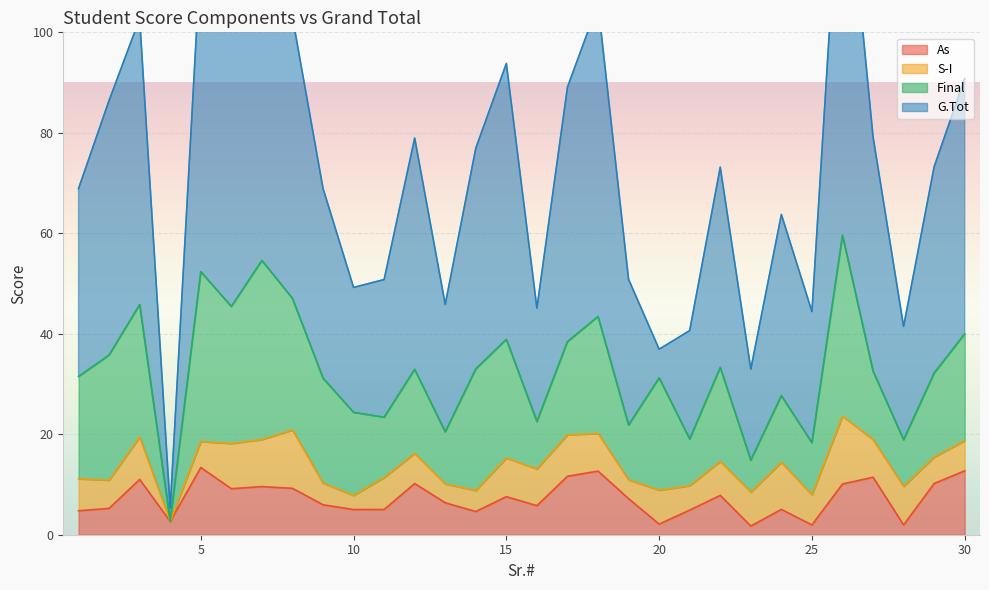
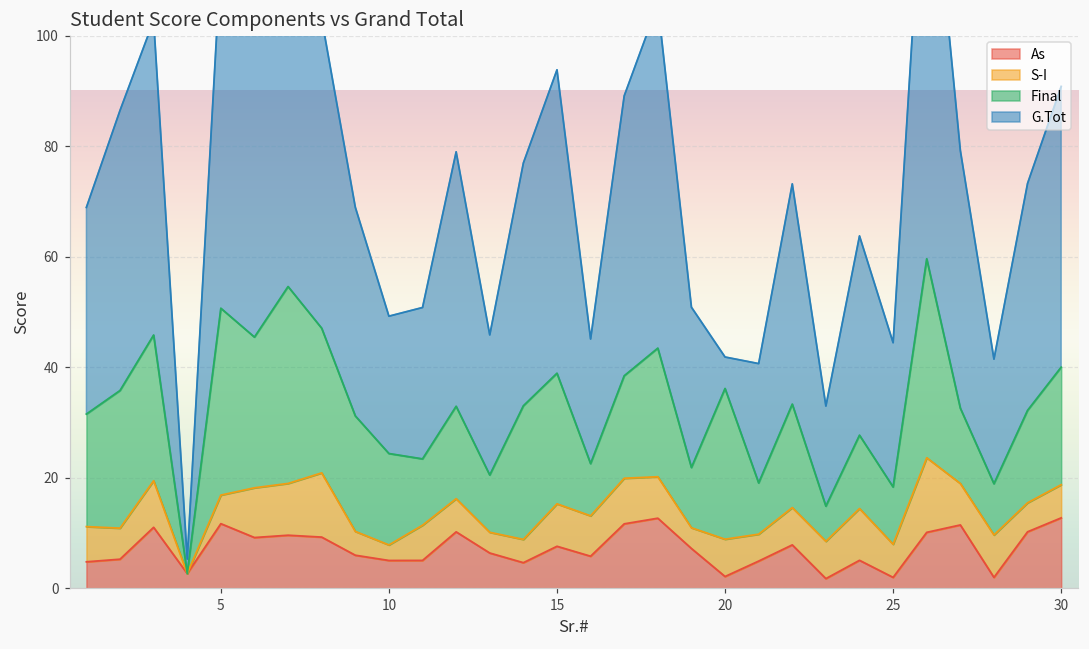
As, 5: 13 -> 12
Final, 20: 22 -> 27
